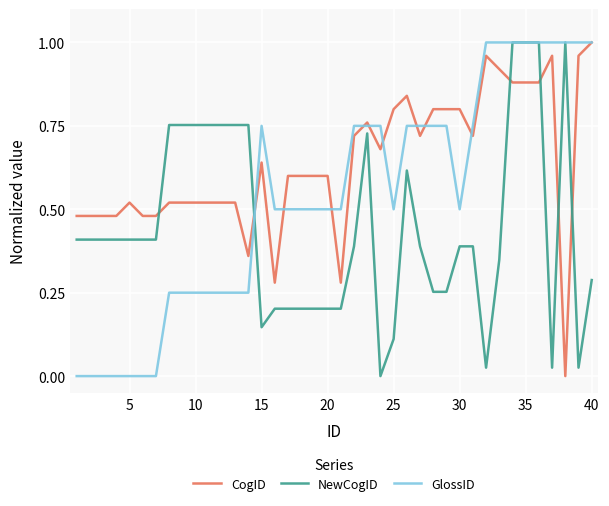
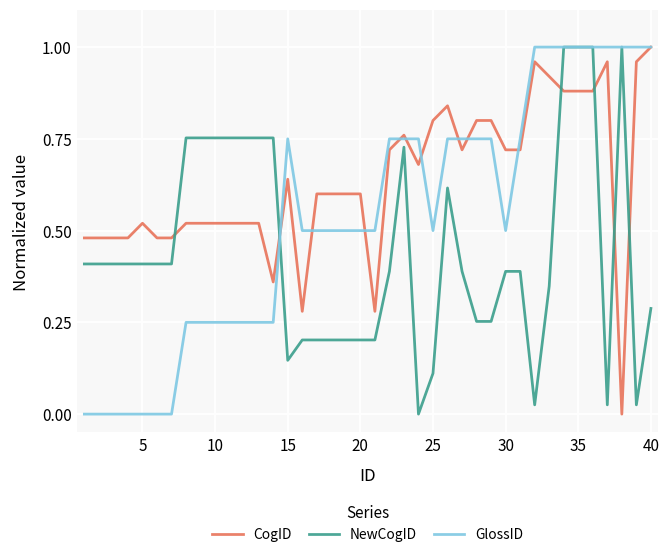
CogID, 30: 0.80 -> 0.72
